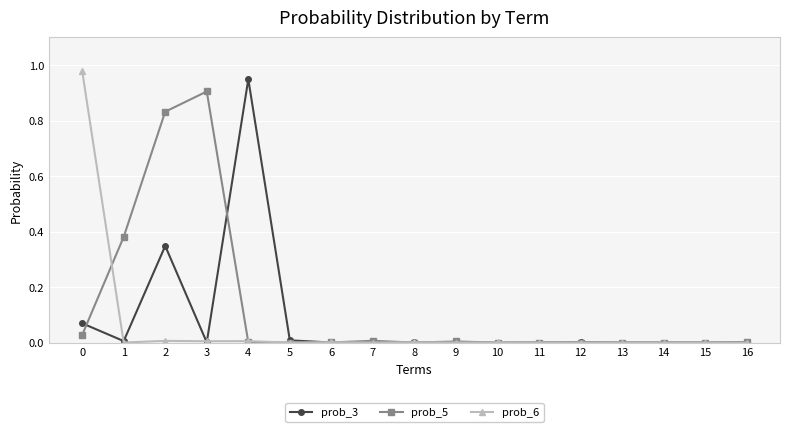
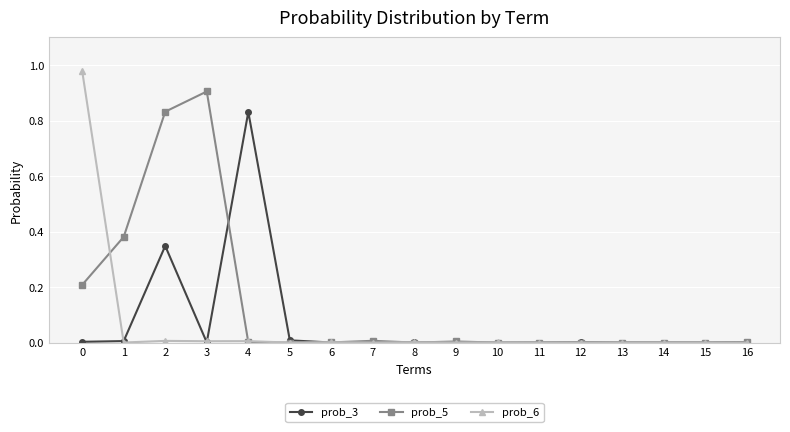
prob_3, 0: 0.07 -> 0.00
prob_5, 0: 0.03 -> 0.21
prob_3, 4: 0.95 -> 0.83
